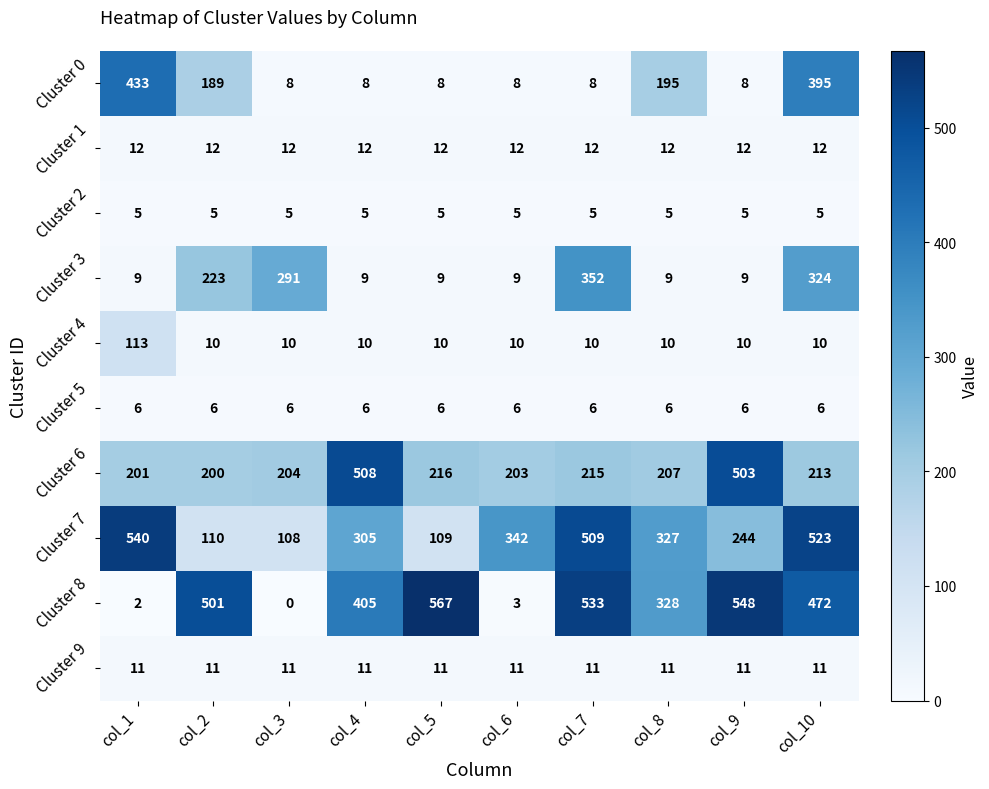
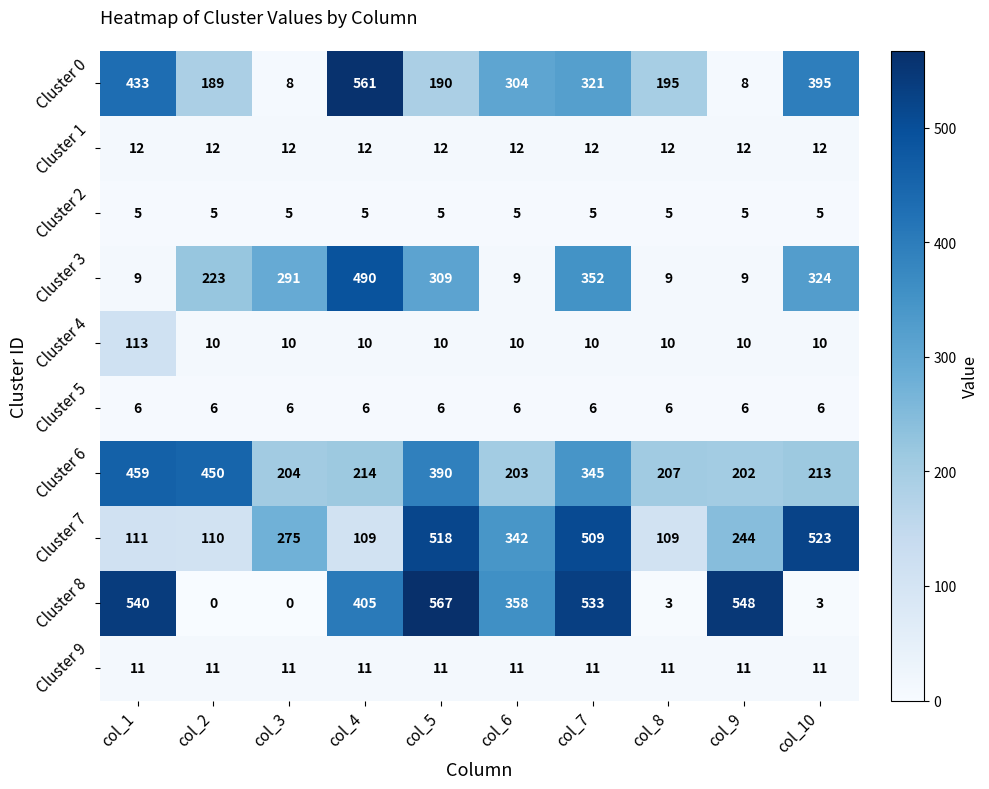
Cluster 0, col_4: 8 -> 561
Cluster 0, col_5: 8 -> 190
Cluster 0, col_6: 8 -> 304
Cluster 0, col_7: 8 -> 321
Cluster 3, col_4: 9 -> 490
Cluster 3, col_5: 9 -> 309
Cluster 6, col_1: 201 -> 459
Cluster 6, col_2: 200 -> 450
Cluster 6, col_4: 508 -> 214
Cluster 6, col_5: 216 -> 390
Cluster 6, col_7: 215 -> 345
Cluster 6, col_9: 503 -> 202
Cluster 7, col_1: 540 -> 111
Cluster 7, col_3: 108 -> 275
Cluster 7, col_4: 305 -> 109
Cluster 7, col_5: 109 -> 518
Cluster 7, col_8: 327 -> 109
Cluster 8, col_1: 2 -> 540
Cluster 8, col_2: 501 -> 0
Cluster 8, col_6: 3 -> 358
Cluster 8, col_8: 328 -> 3
Cluster 8, col_10: 472 -> 3
